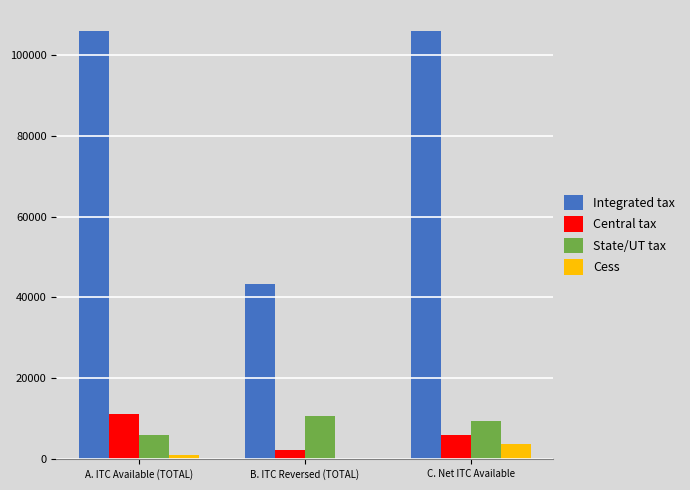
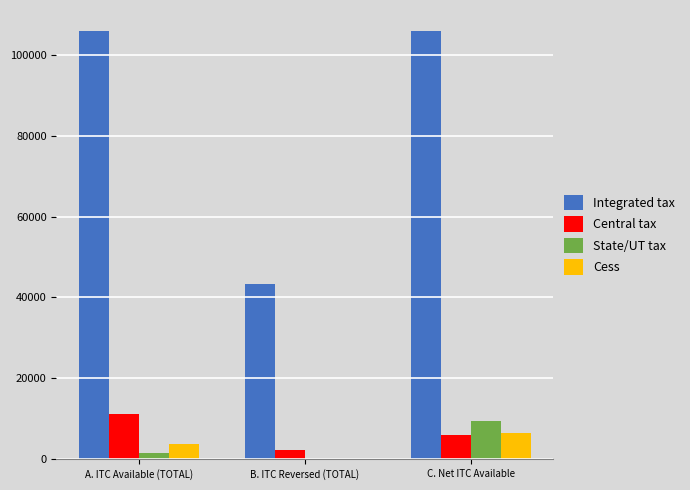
State/UT tax, A. ITC Available (TOTAL): 6000 -> 2000
Cess, A. ITC Available (TOTAL): 1000 -> 4000
State/UT tax, B. ITC Reversed (TOTAL): 11000 -> 0
Cess, C. Net ITC Available: 4000 -> 7000
